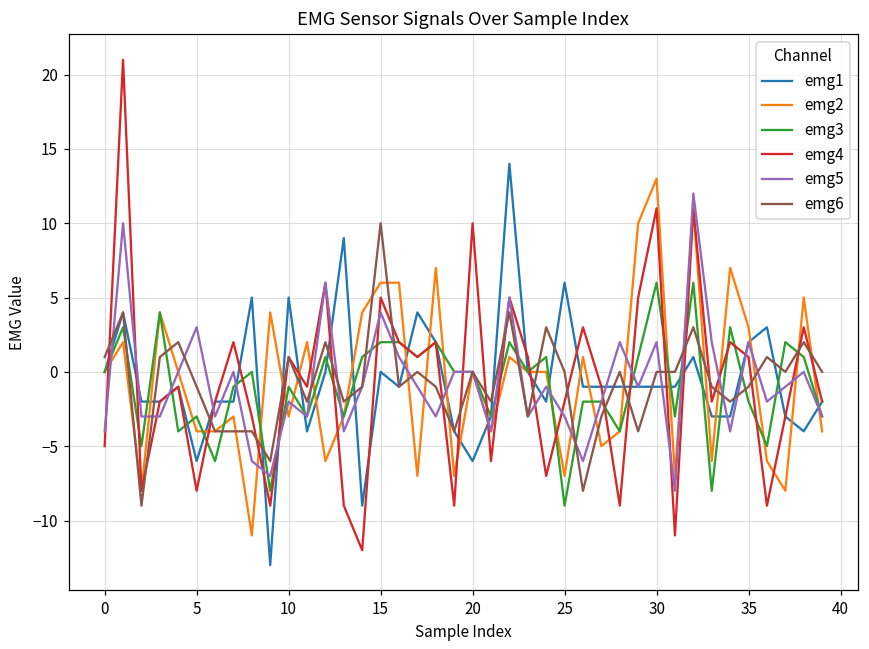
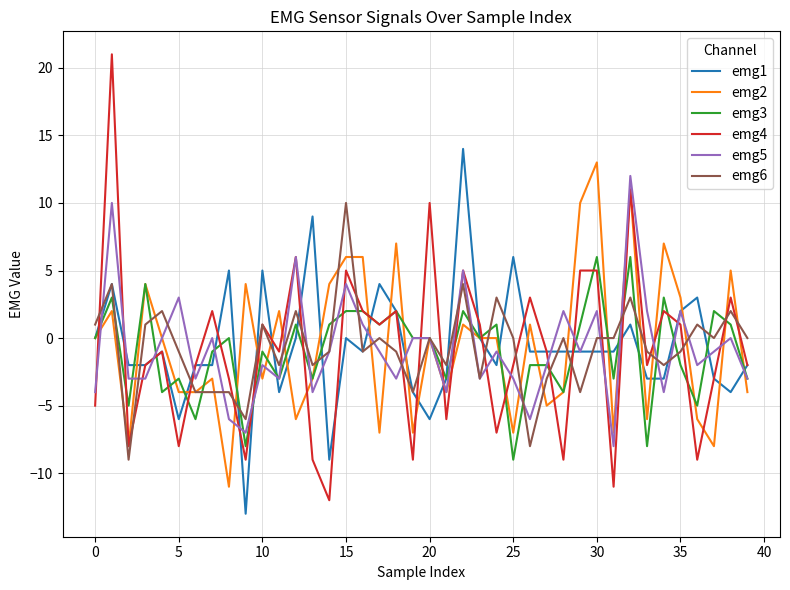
emg4, 30: 11 -> 5
